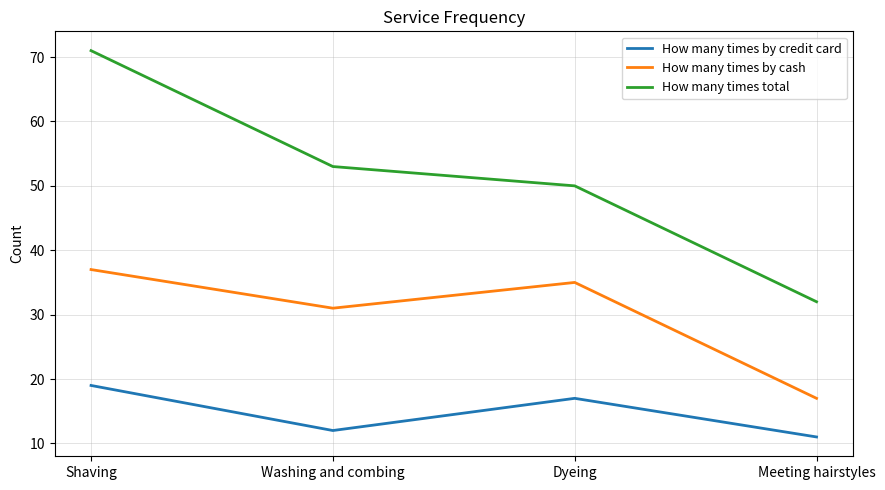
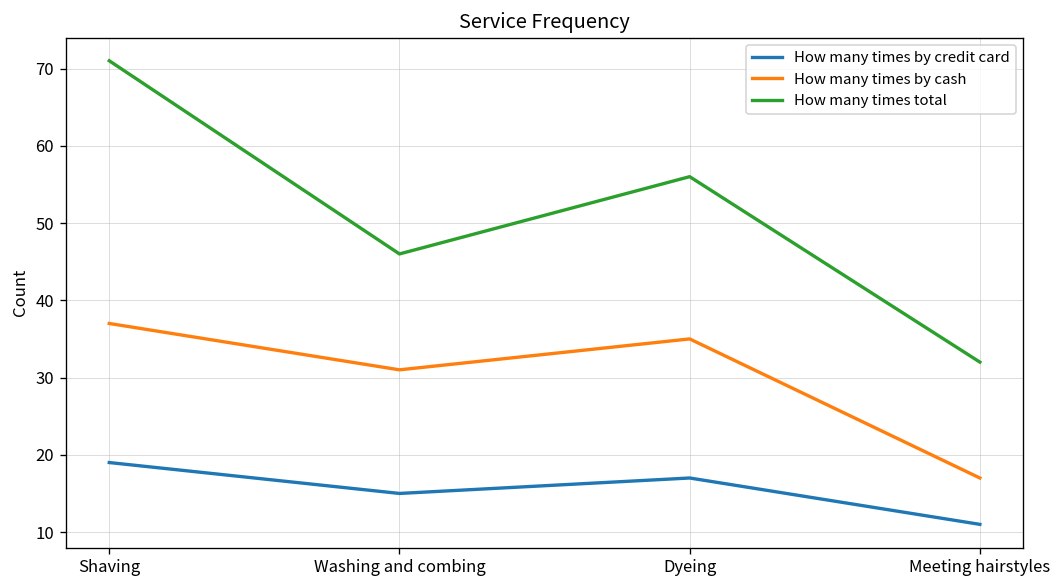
How many times by credit card, Washing and combing: 12 -> 15
How many times total, Washing and combing: 53 -> 46
How many times total, Dyeing: 50 -> 56
